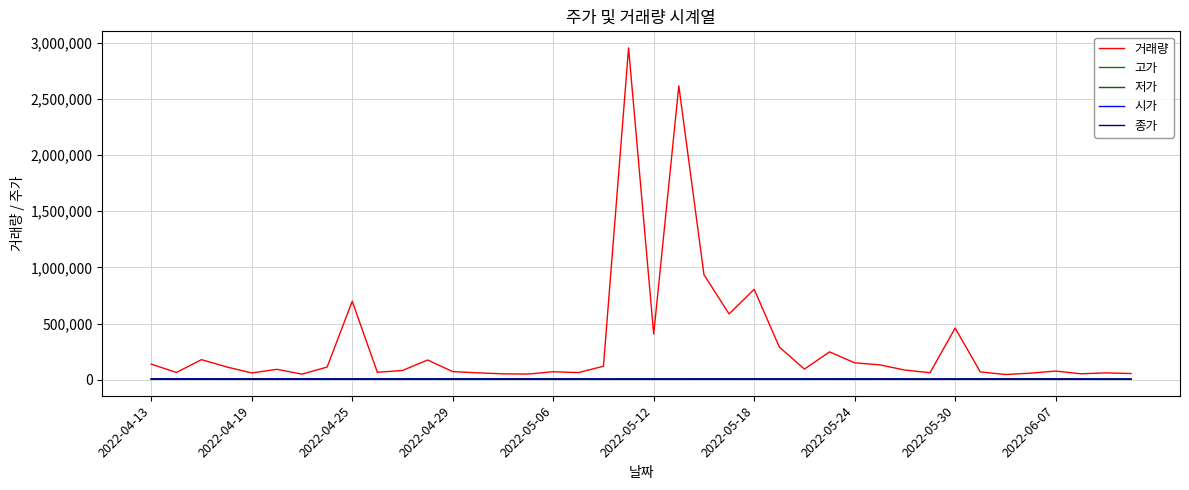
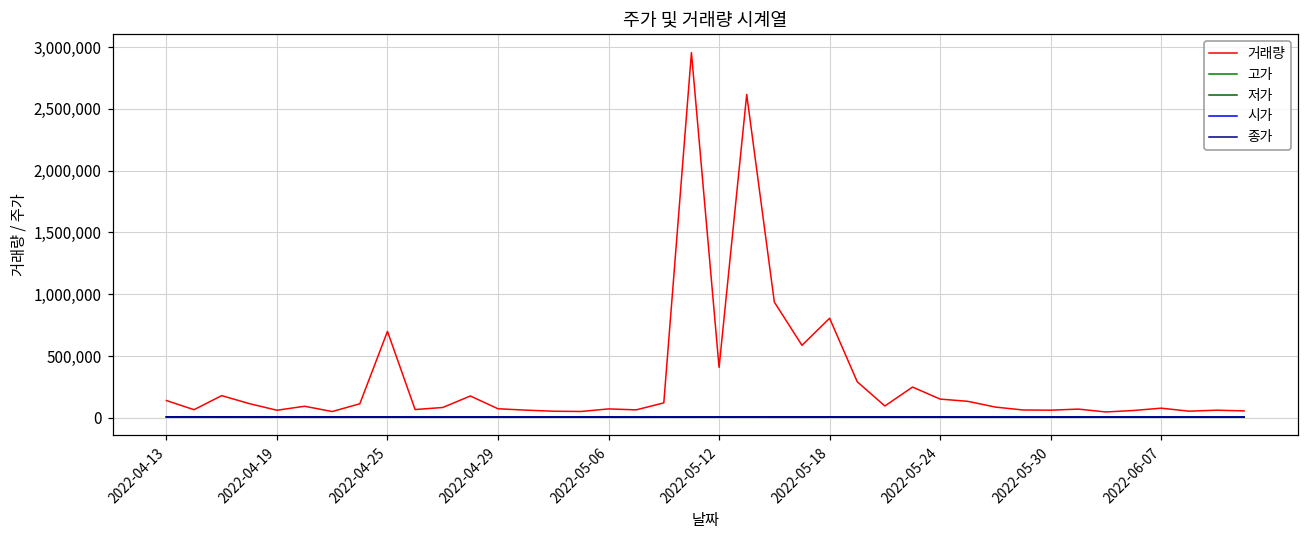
거래량, 2022-05-30: 460,000 -> 60,000
